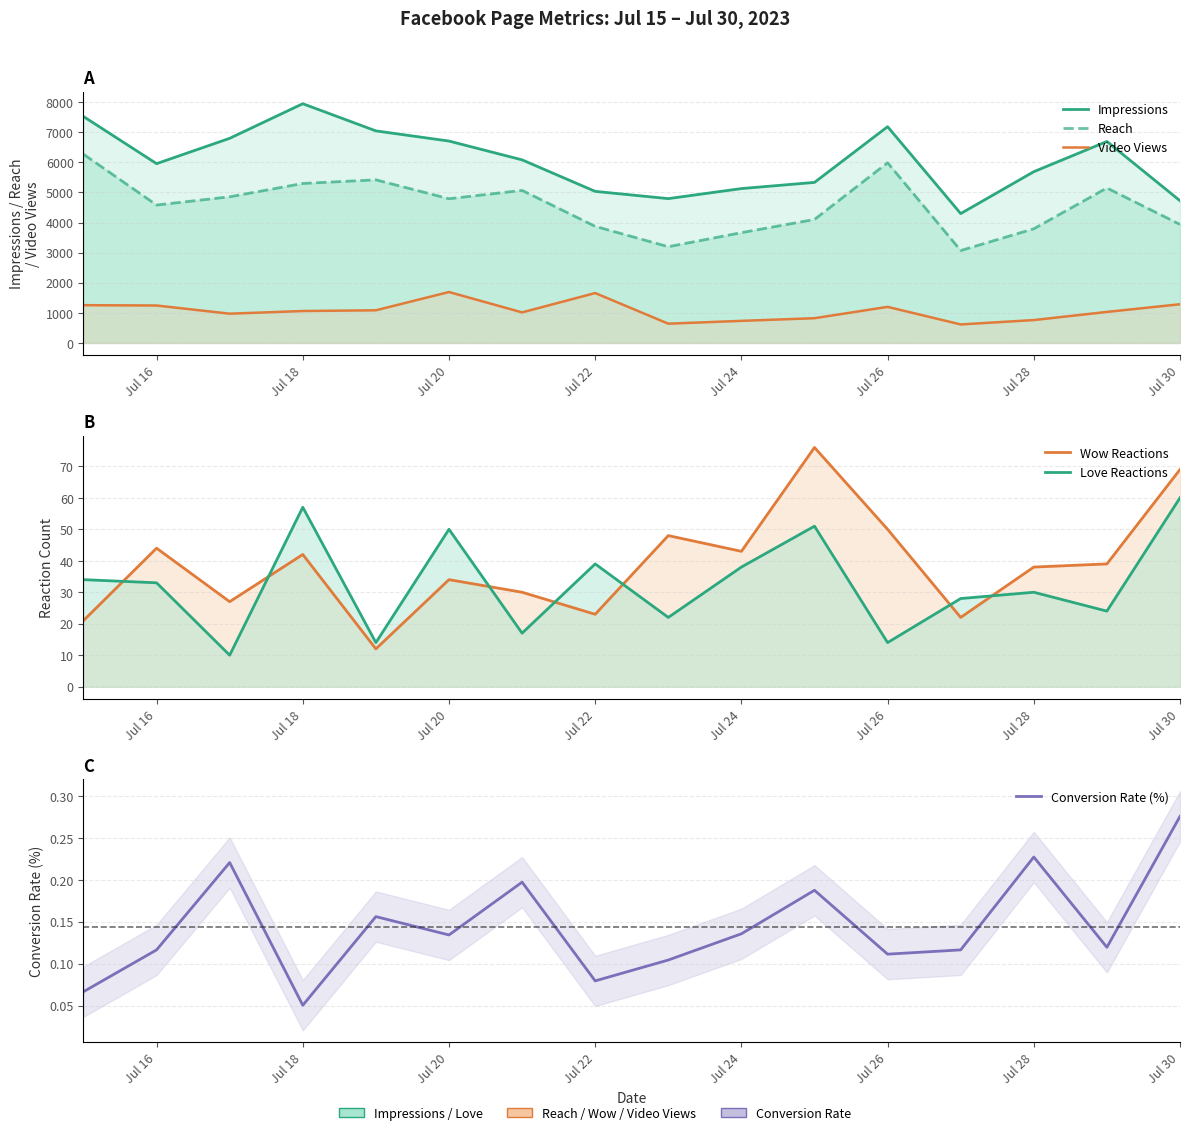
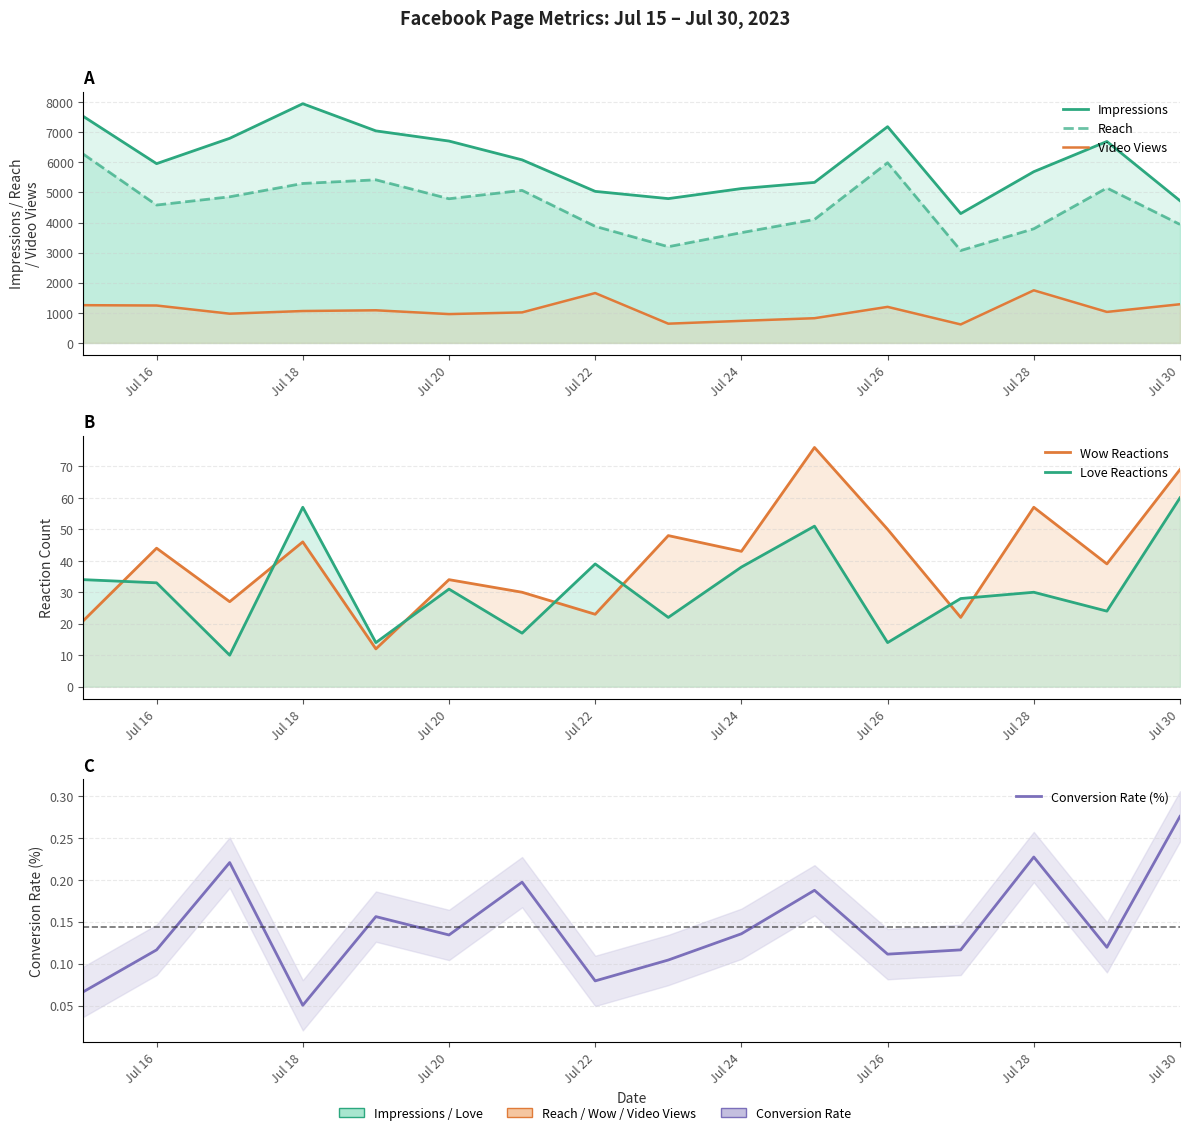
A, Video Views, Jul 20: 1700 -> 1000
A, Video Views, Jul 28: 800 -> 1700
B, Wow Reactions, Jul 18: 42 -> 46
B, Love Reactions, Jul 20: 50 -> 31
B, Wow Reactions, Jul 28: 38 -> 57
